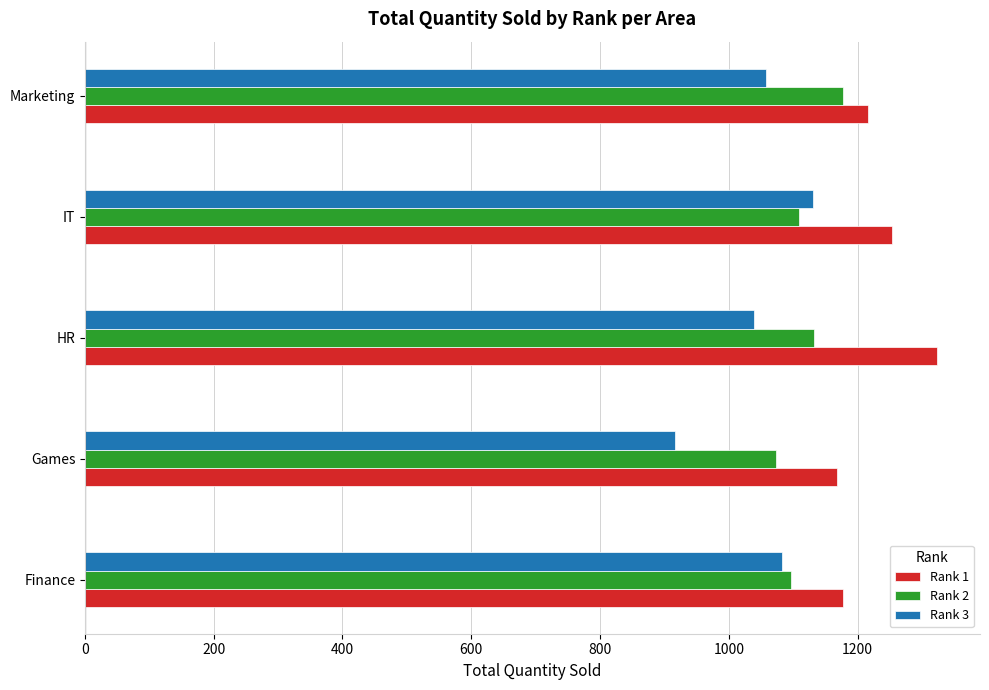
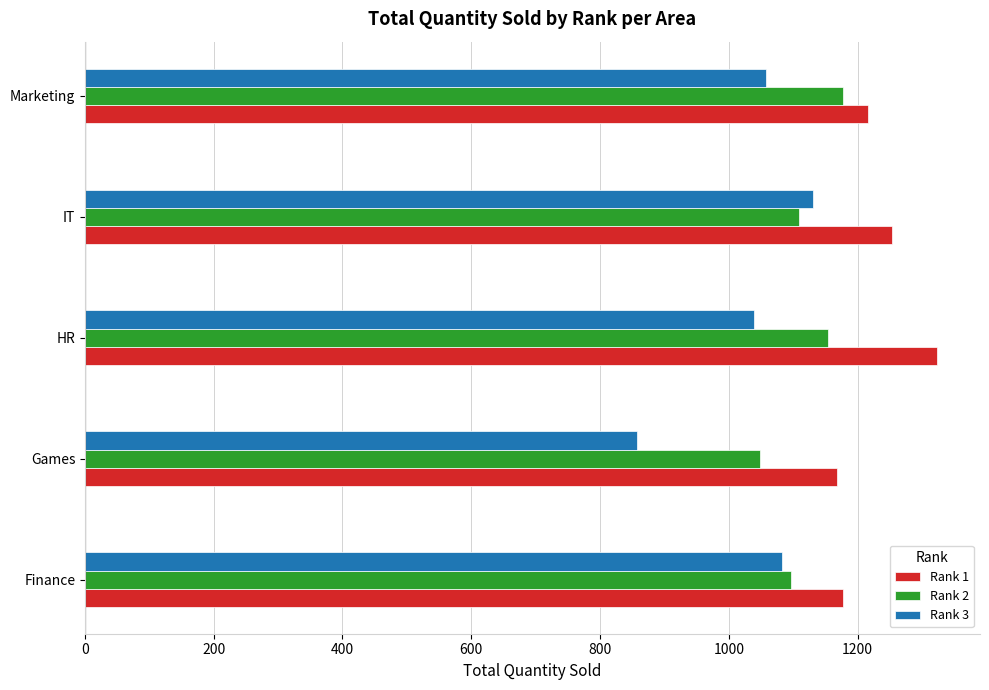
Rank 2, HR: 1130 -> 1150
Rank 3, Games: 920 -> 860
Rank 2, Games: 1070 -> 1050
